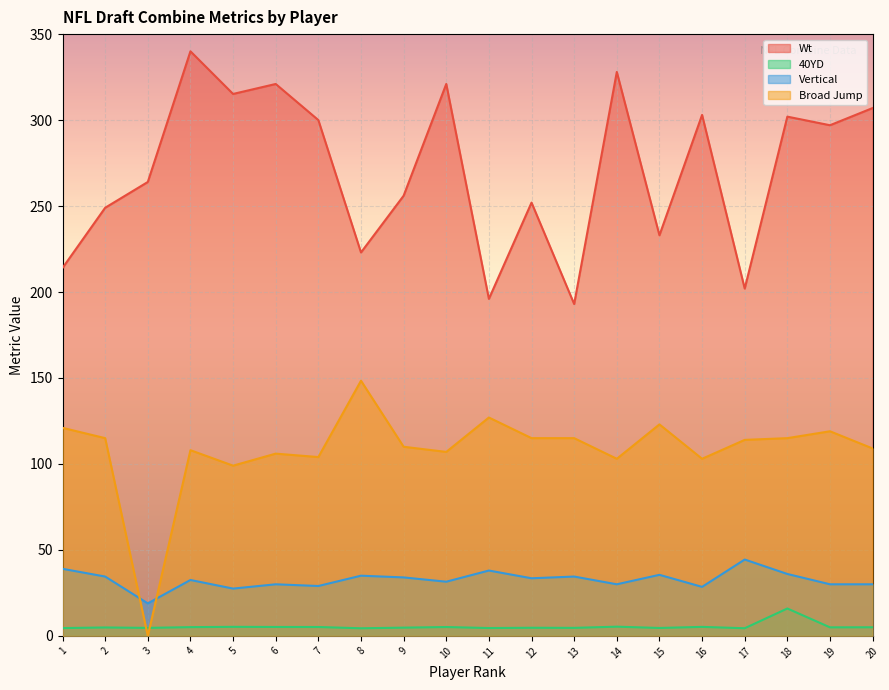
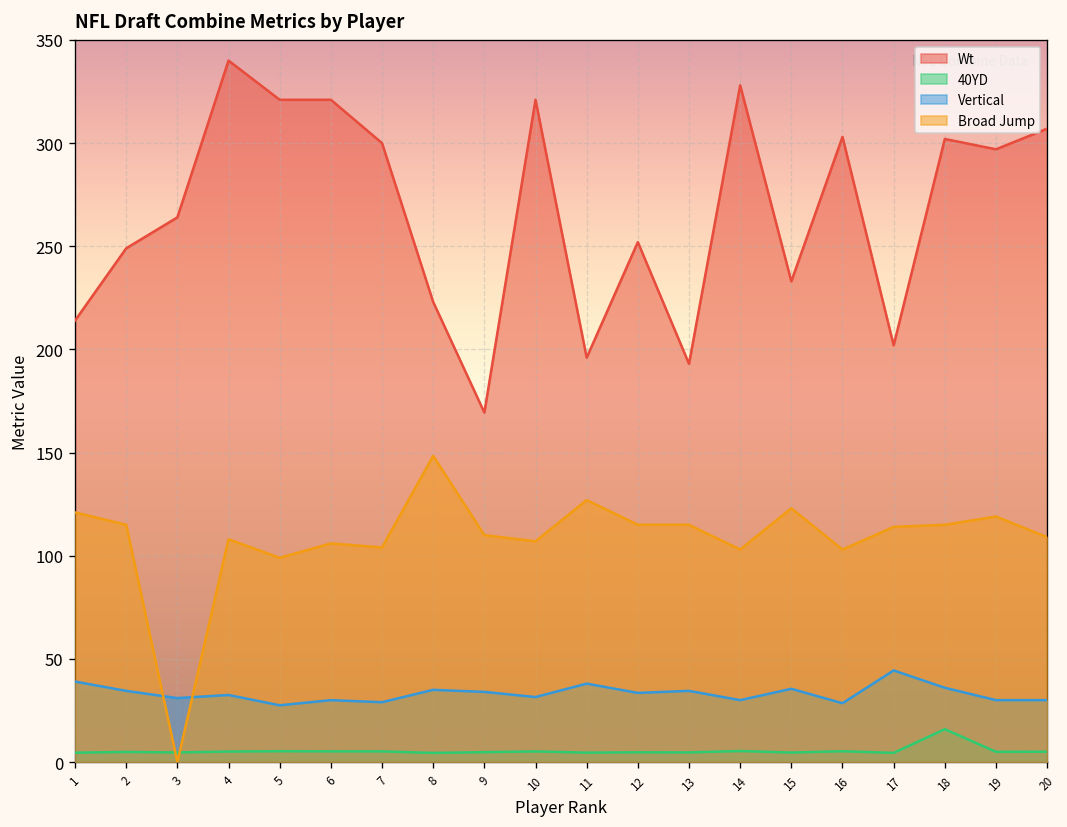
Vertical, 3: 19 -> 31
Wt, 5: 315 -> 321
Wt, 9: 256 -> 169
